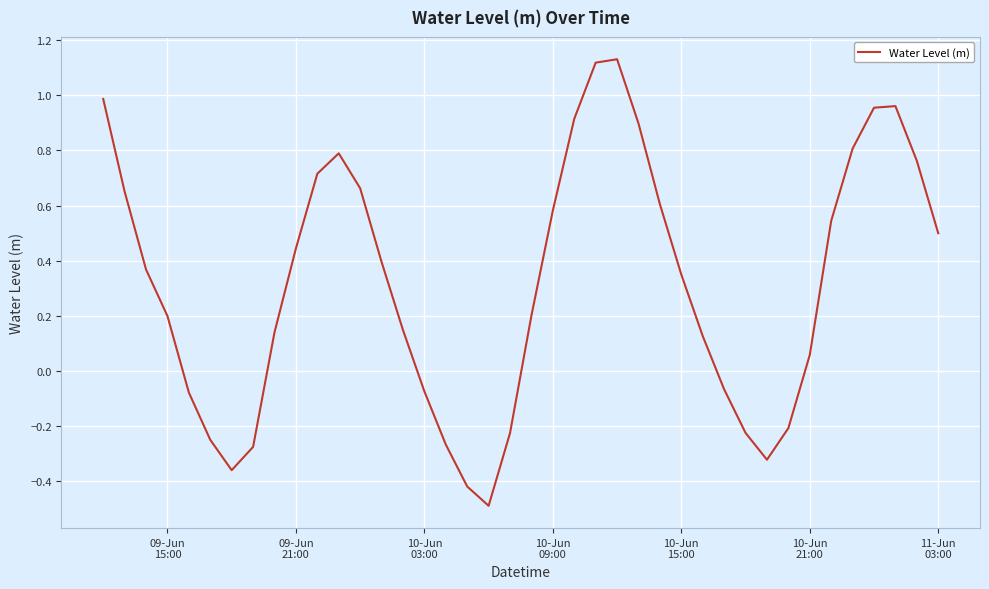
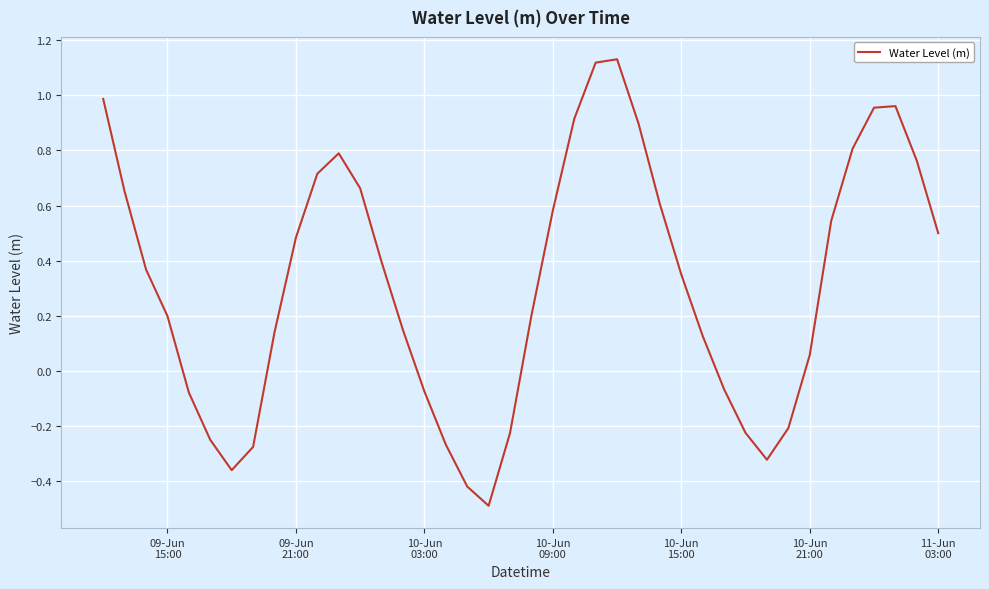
09-Jun 21:00: 0.44 -> 0.48
